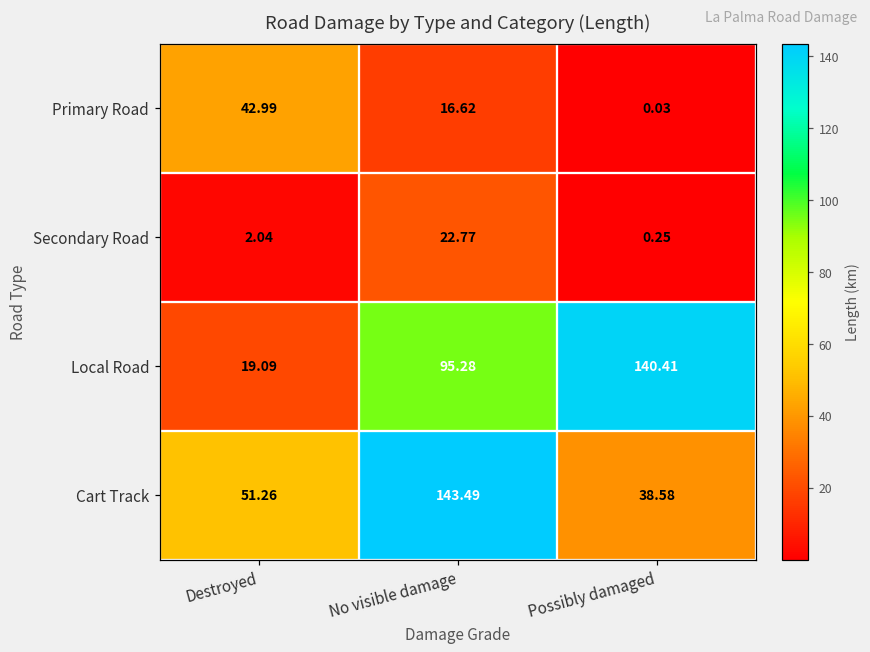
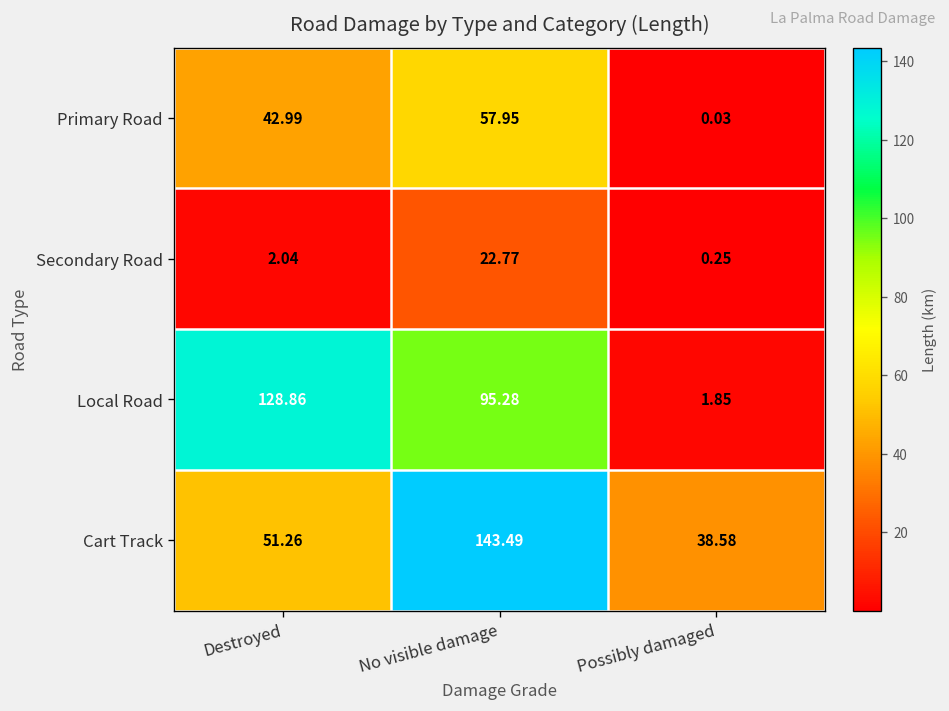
Primary Road, No visible damage: 16.62 -> 57.95
Local Road, Destroyed: 19.09 -> 128.86
Local Road, Possibly damaged: 140.41 -> 1.85
